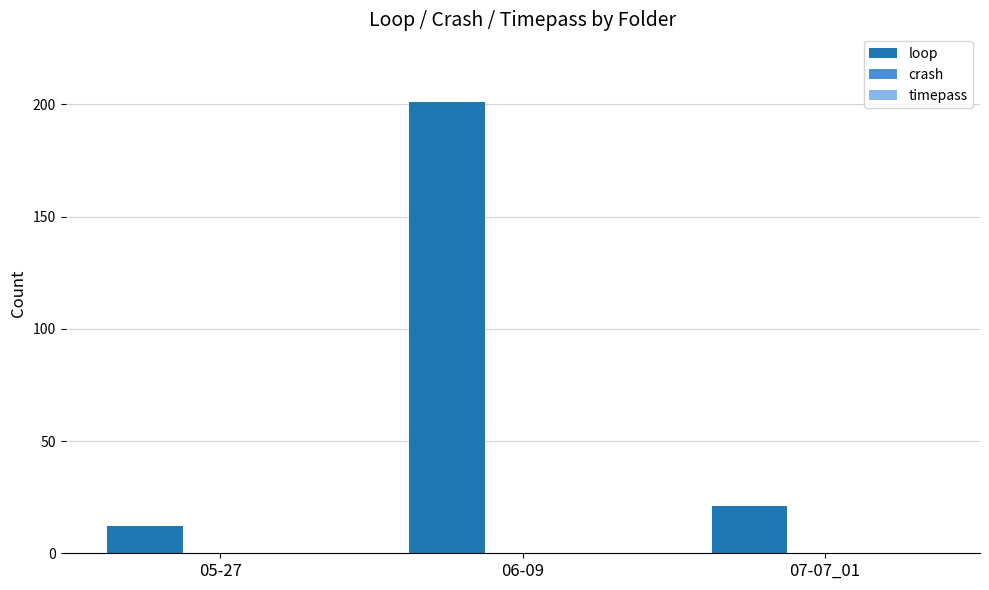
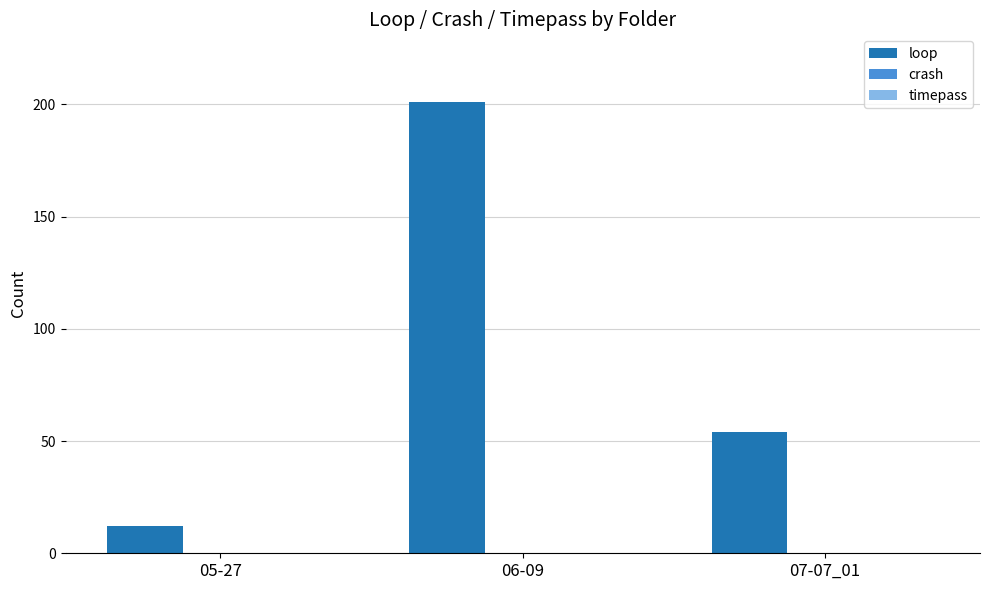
loop, 07-07_01: 21 -> 54
